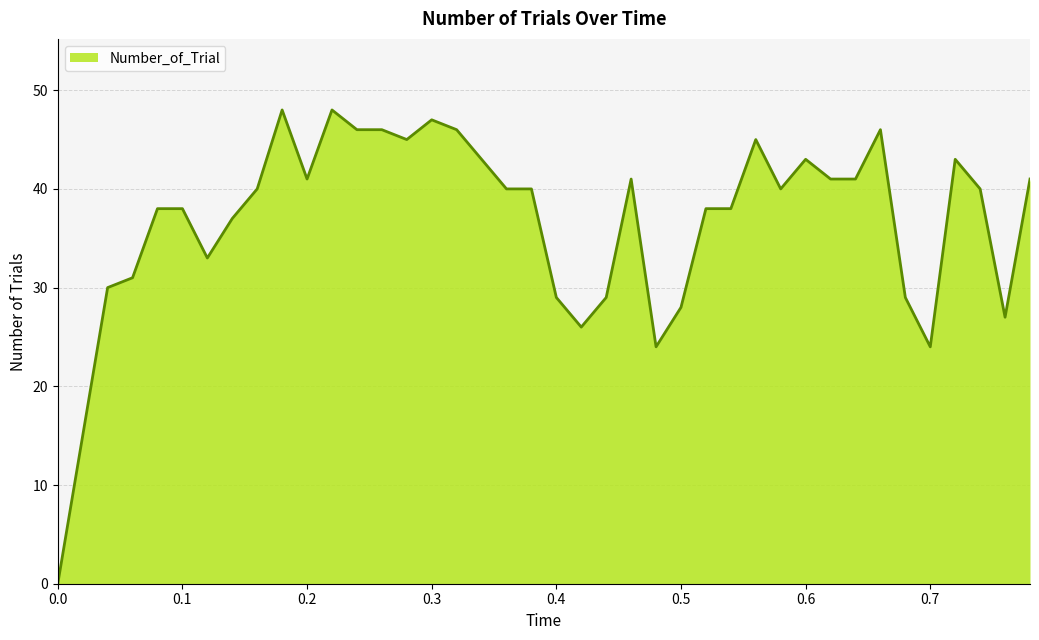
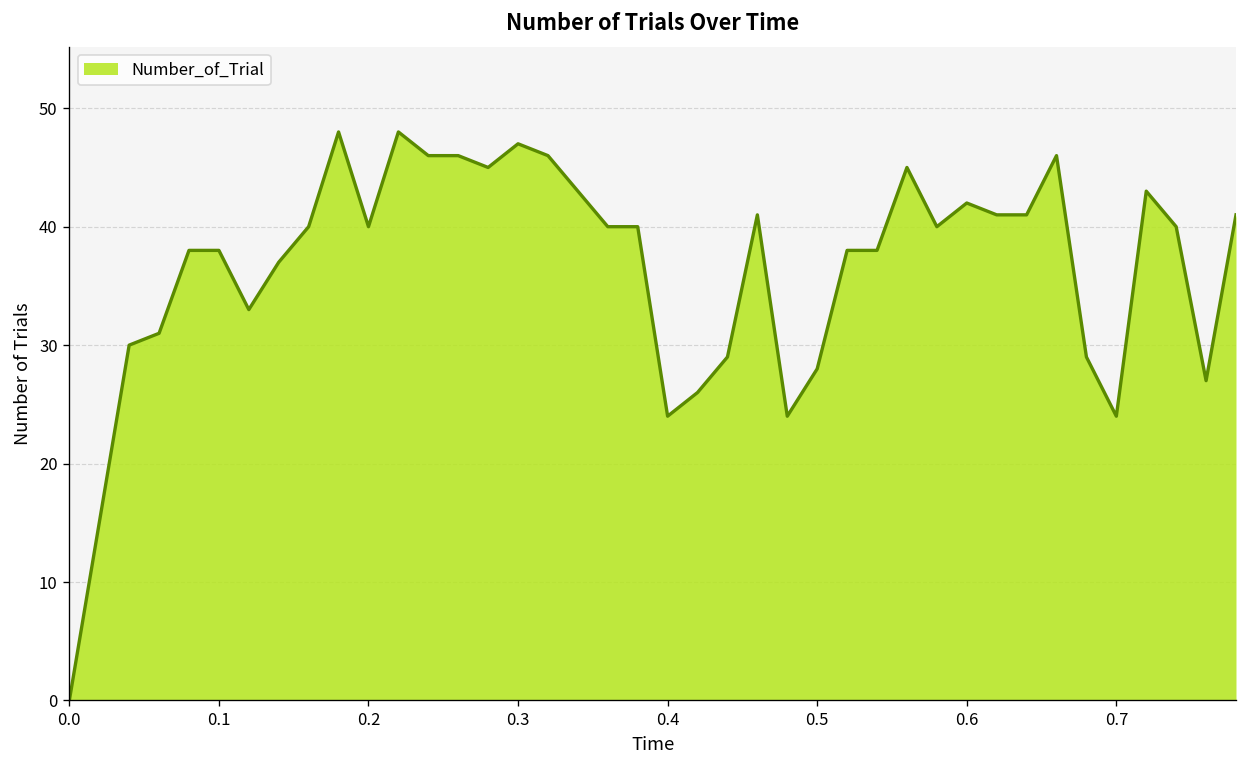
0.2: 41 -> 40
0.4: 29 -> 24
0.6: 43 -> 42
